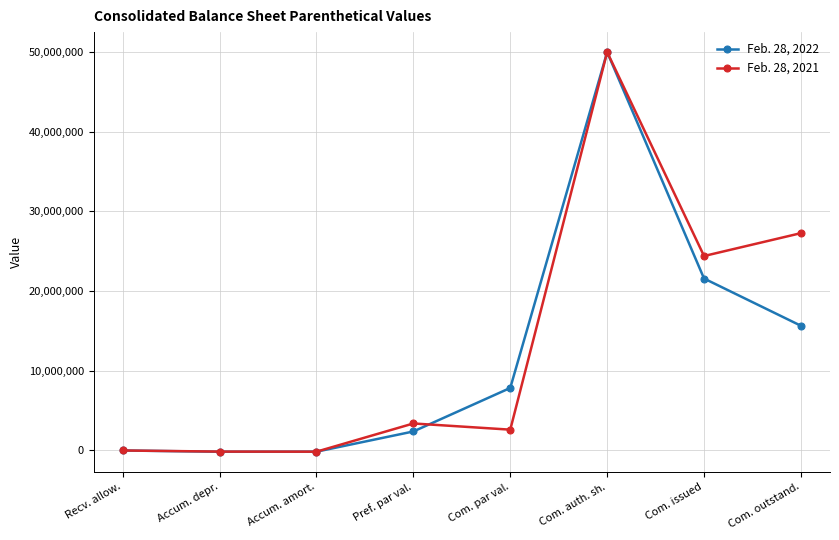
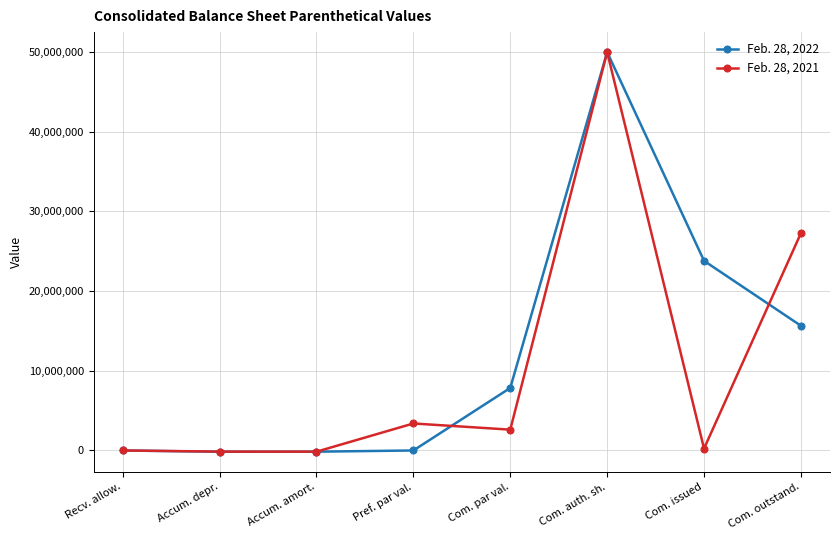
Feb. 28, 2022, Pref. par val.: 2,000,000 -> 0
Feb. 28, 2022, Com. issued: 22,000,000 -> 24,000,000
Feb. 28, 2021, Com. issued: 24,000,000 -> 0
